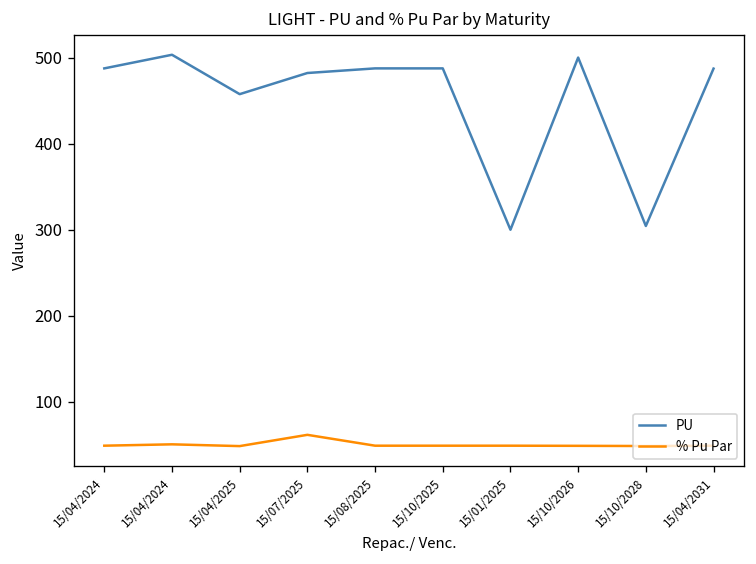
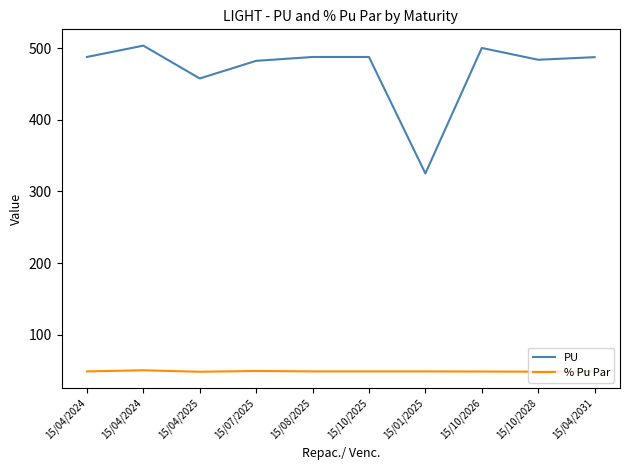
% Pu Par, 15/07/2025: 60 -> 50
PU, 15/01/2025: 300 -> 330
PU, 15/10/2028: 300 -> 480
